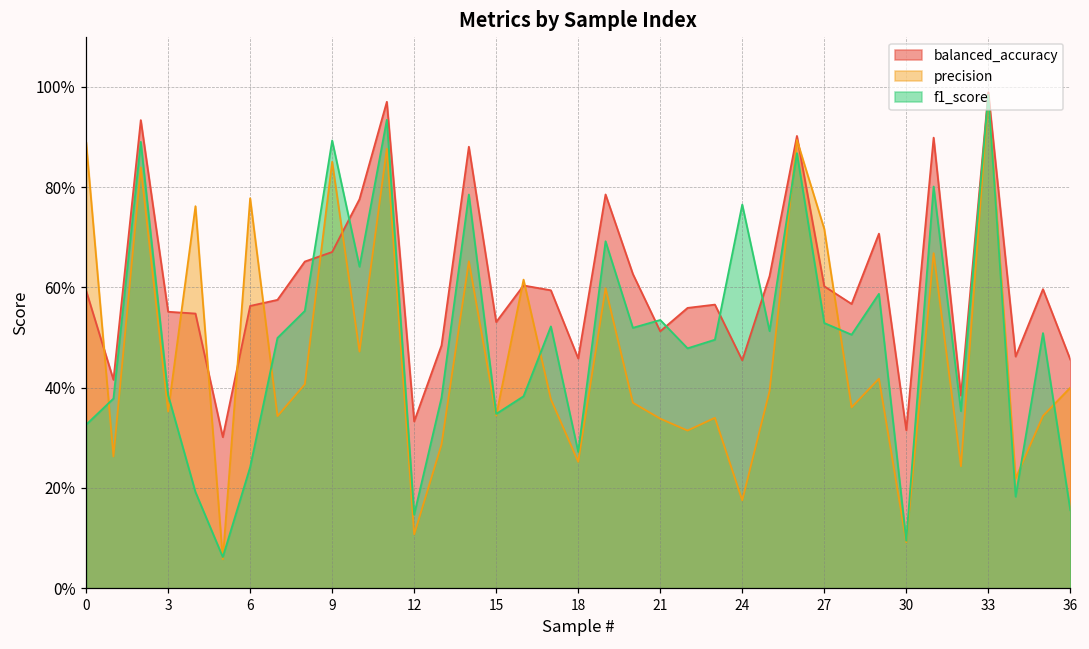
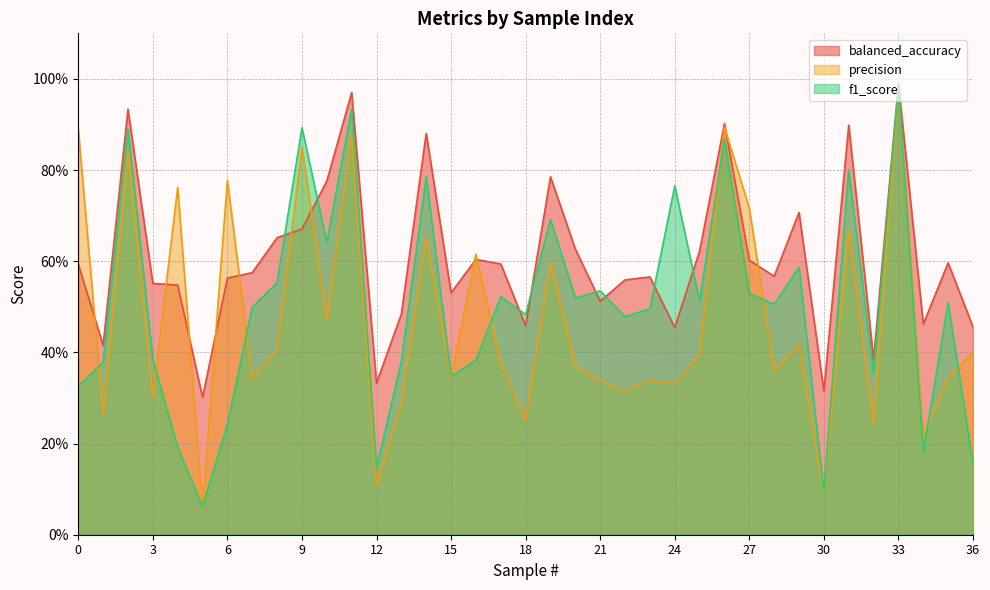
precision, 3: 35% -> 30%
f1_score, 18: 27% -> 48%
precision, 24: 18% -> 33%
